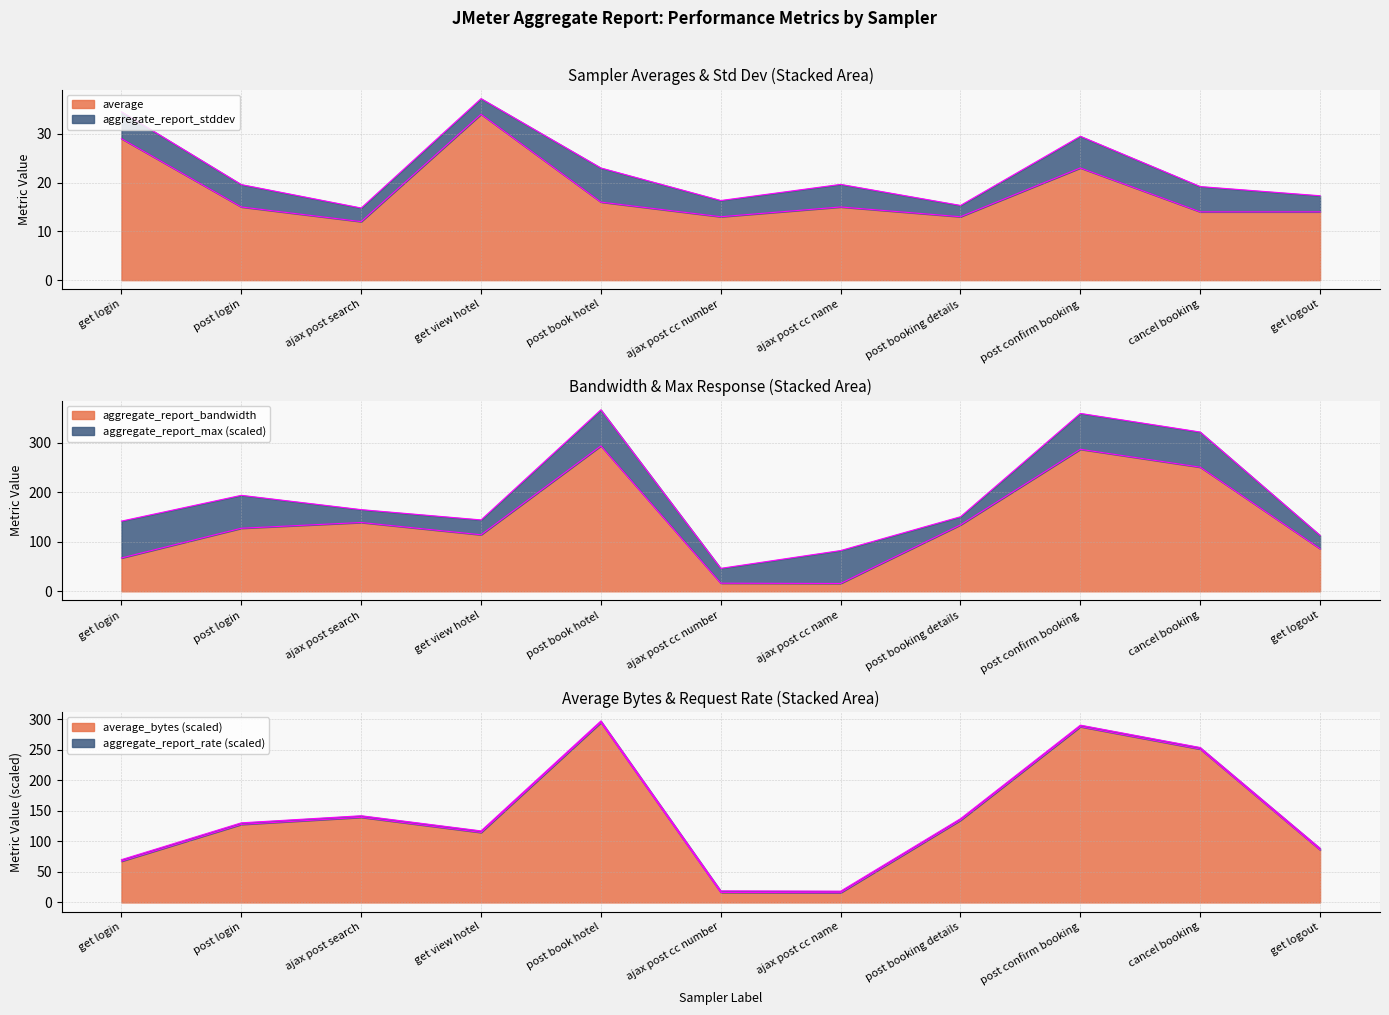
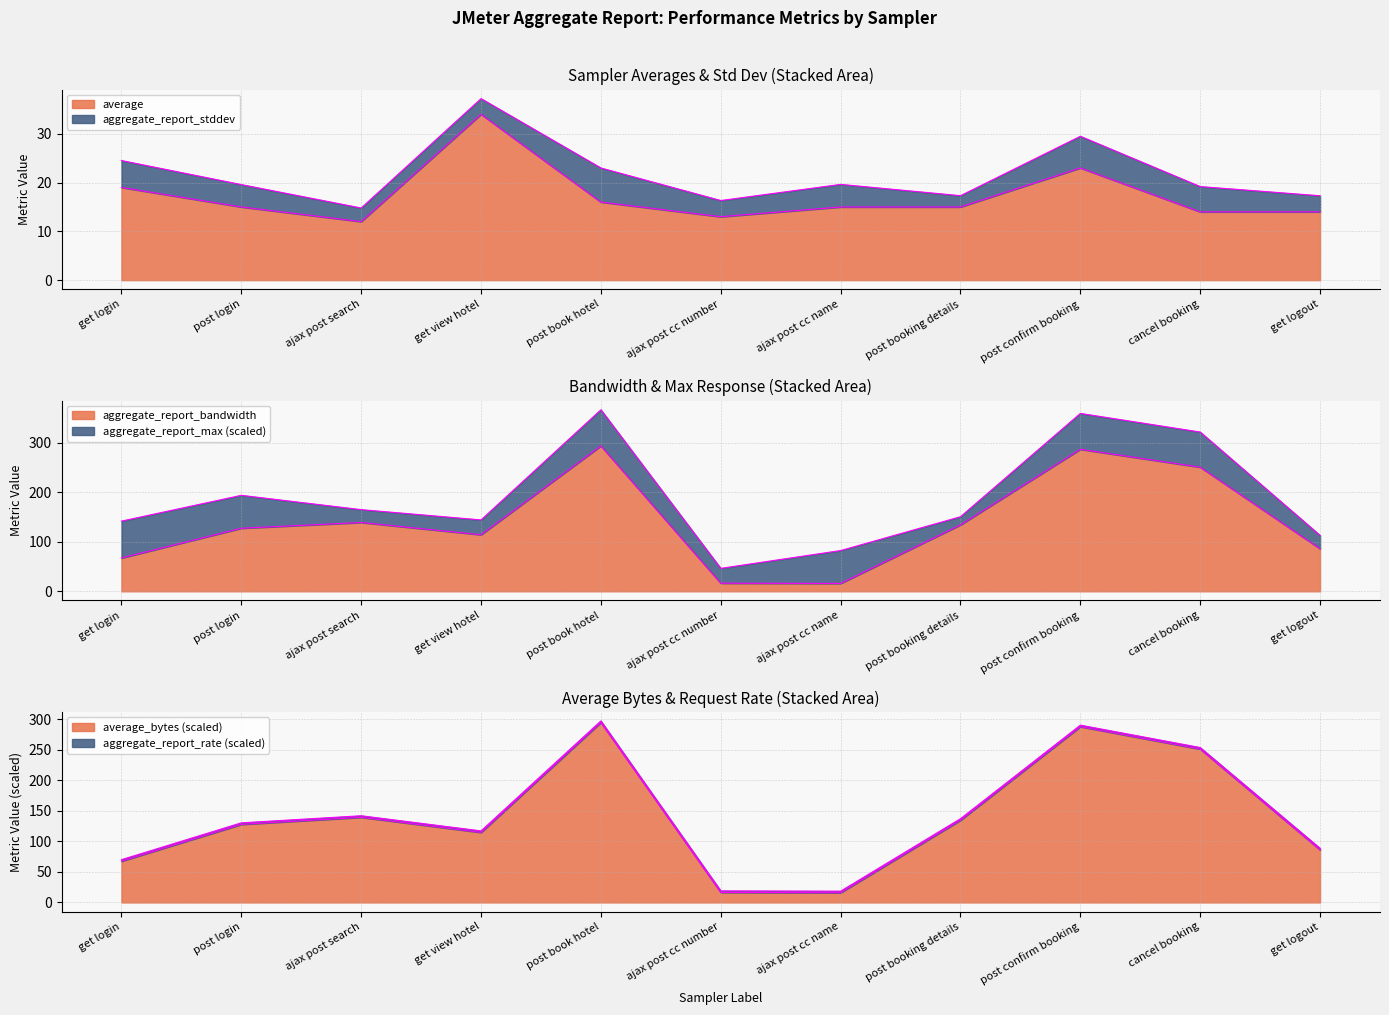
Sampler Averages & Std Dev (Stacked Area), average, get login: 29 -> 19
Sampler Averages & Std Dev (Stacked Area), average, post booking details: 13 -> 15
